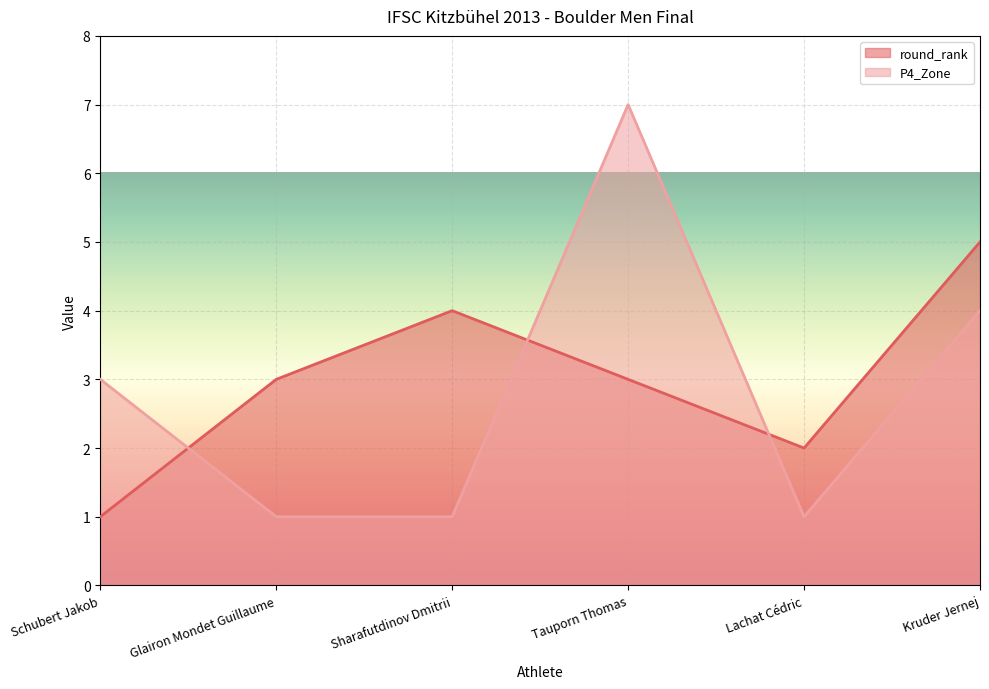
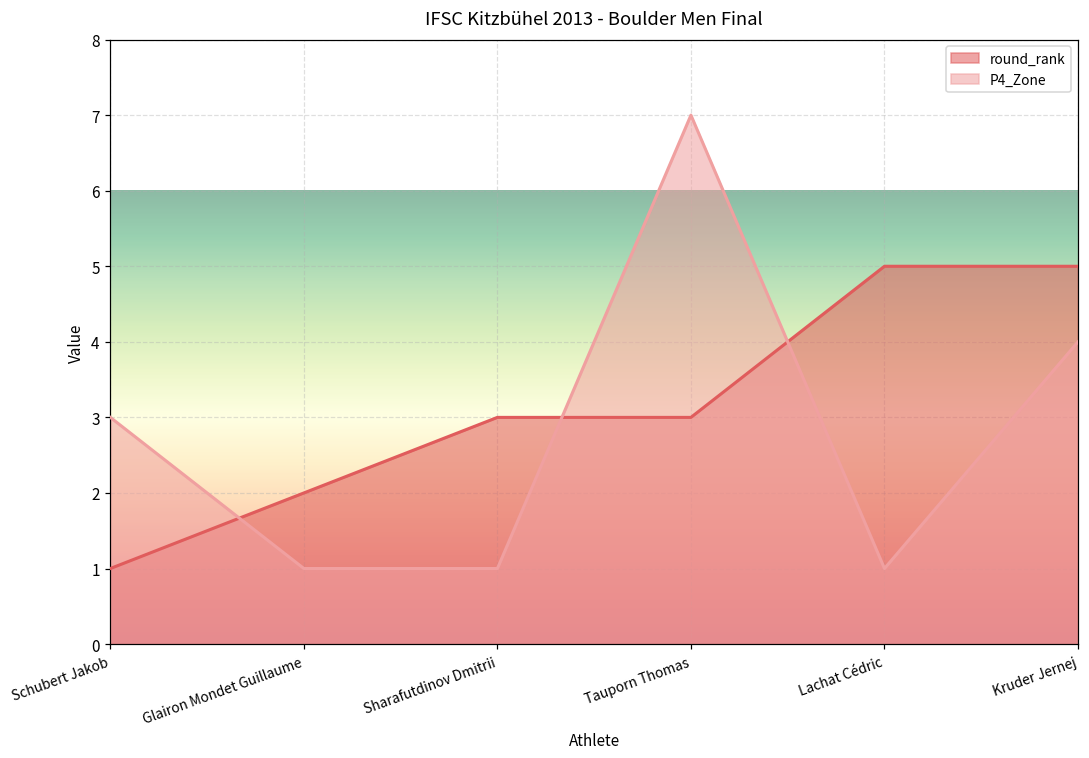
round_rank, Glairon Mondet Guillaume: 3 -> 2
round_rank, Sharafutdinov Dmitrii: 4 -> 3
round_rank, Lachat Cédric: 2 -> 5
